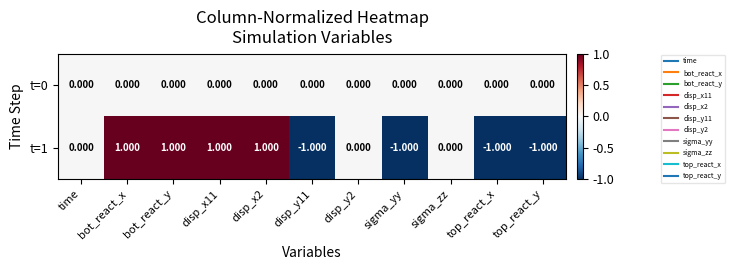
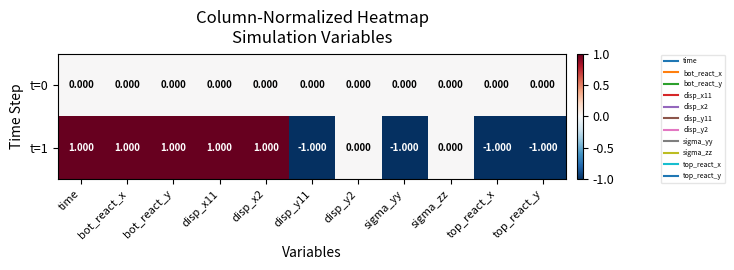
t=1, time: 0.000 -> 1.000
